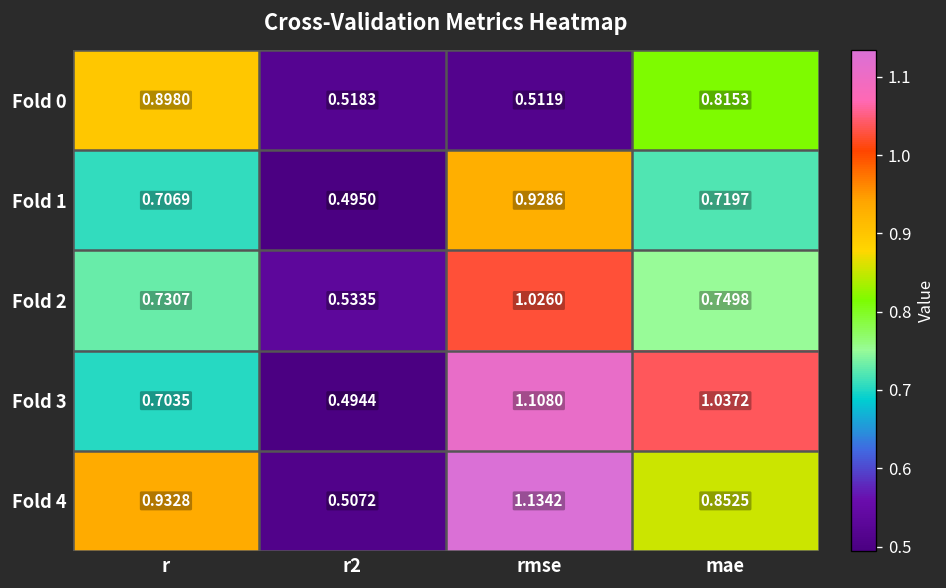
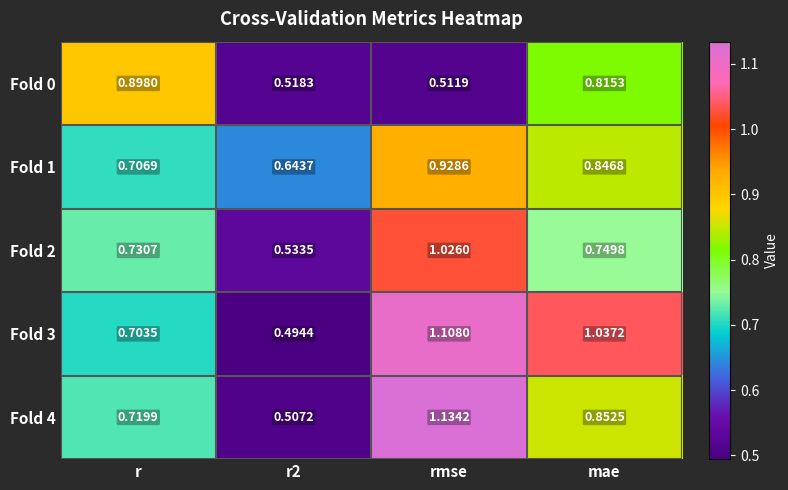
Fold 1, r2: 0.4950 -> 0.6437
Fold 1, mae: 0.7197 -> 0.8468
Fold 4, r: 0.9328 -> 0.7199
